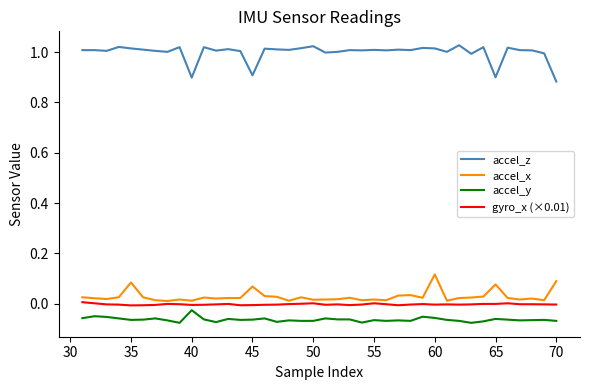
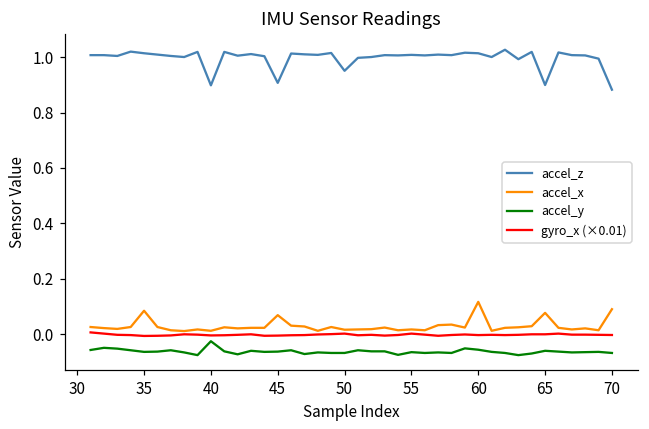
accel_z, 50: 1.02 -> 0.95
